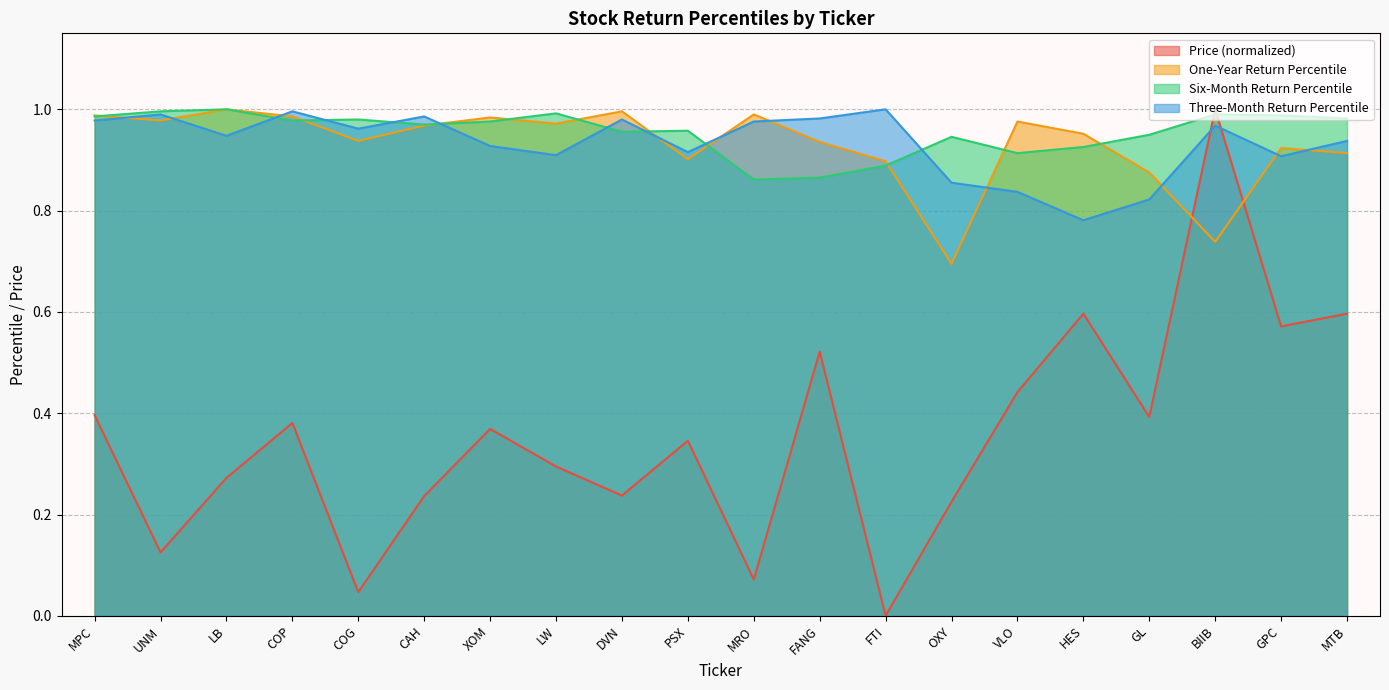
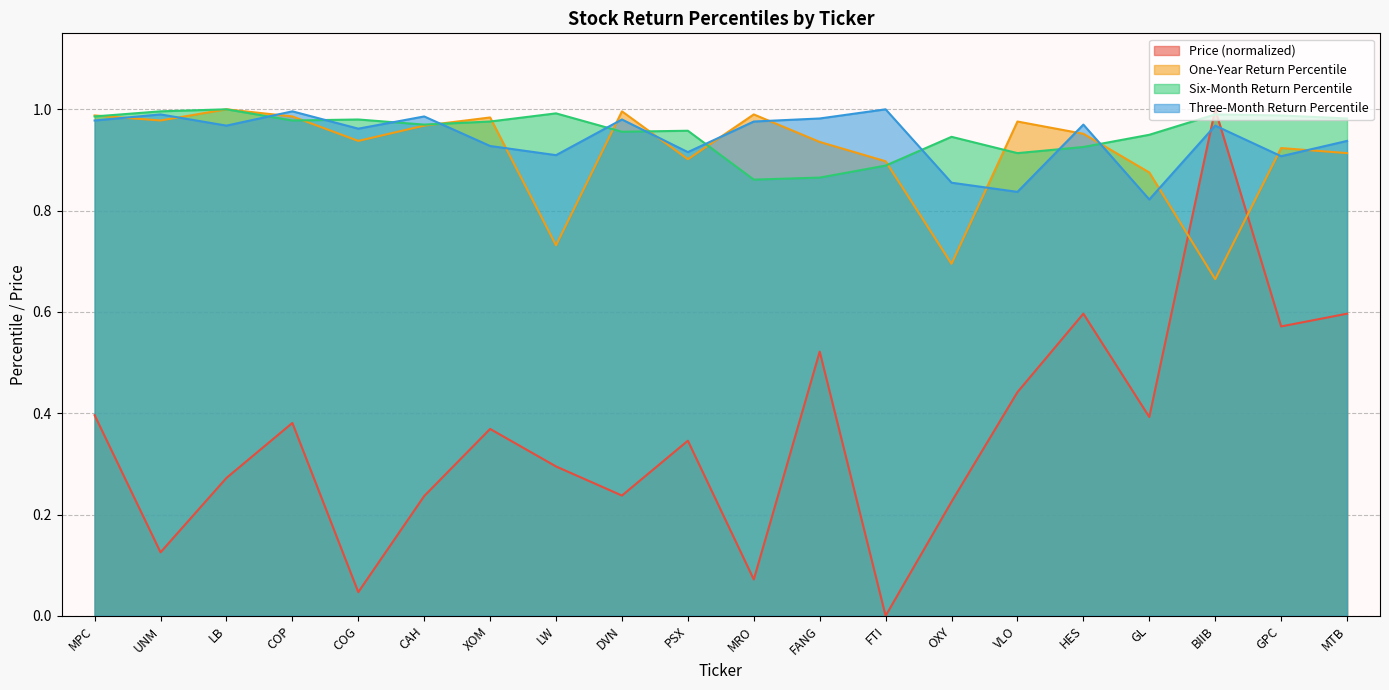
Three-Month Return Percentile, LB: 0.95 -> 0.97
One-Year Return Percentile, LW: 0.97 -> 0.73
Three-Month Return Percentile, HES: 0.78 -> 0.97
One-Year Return Percentile, BIIB: 0.74 -> 0.66
